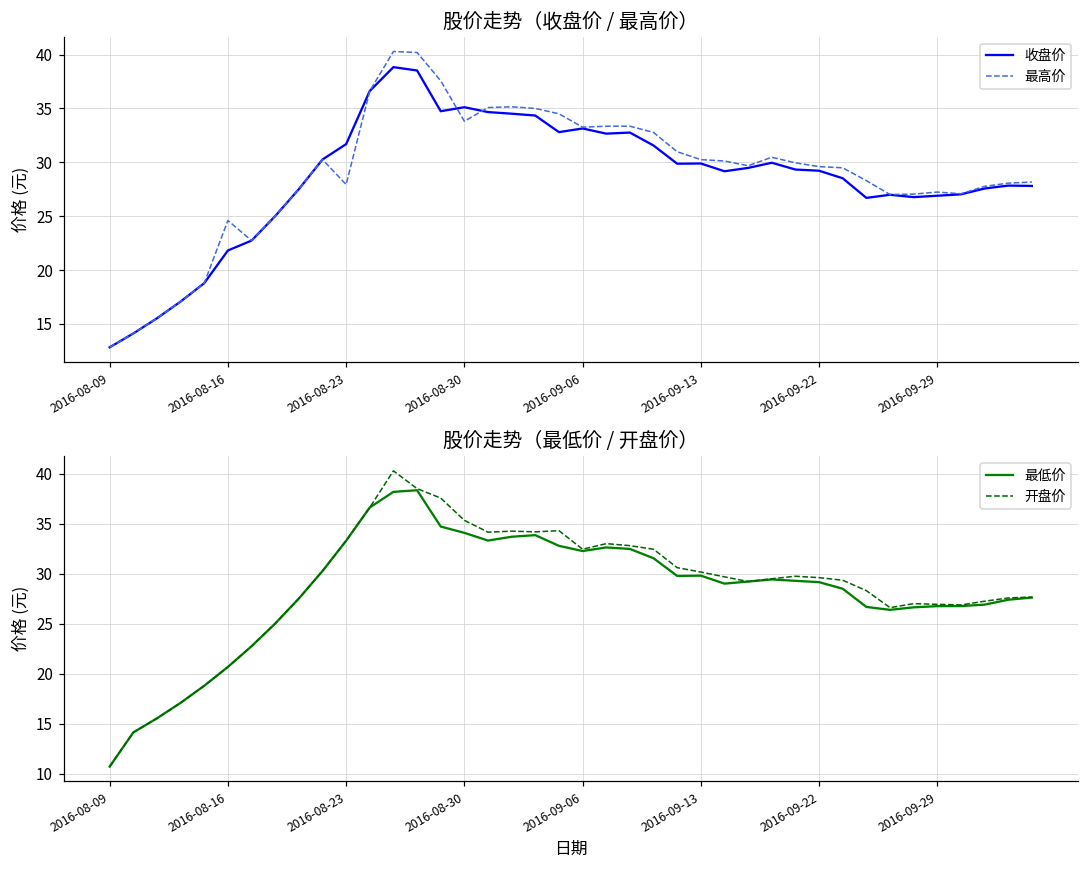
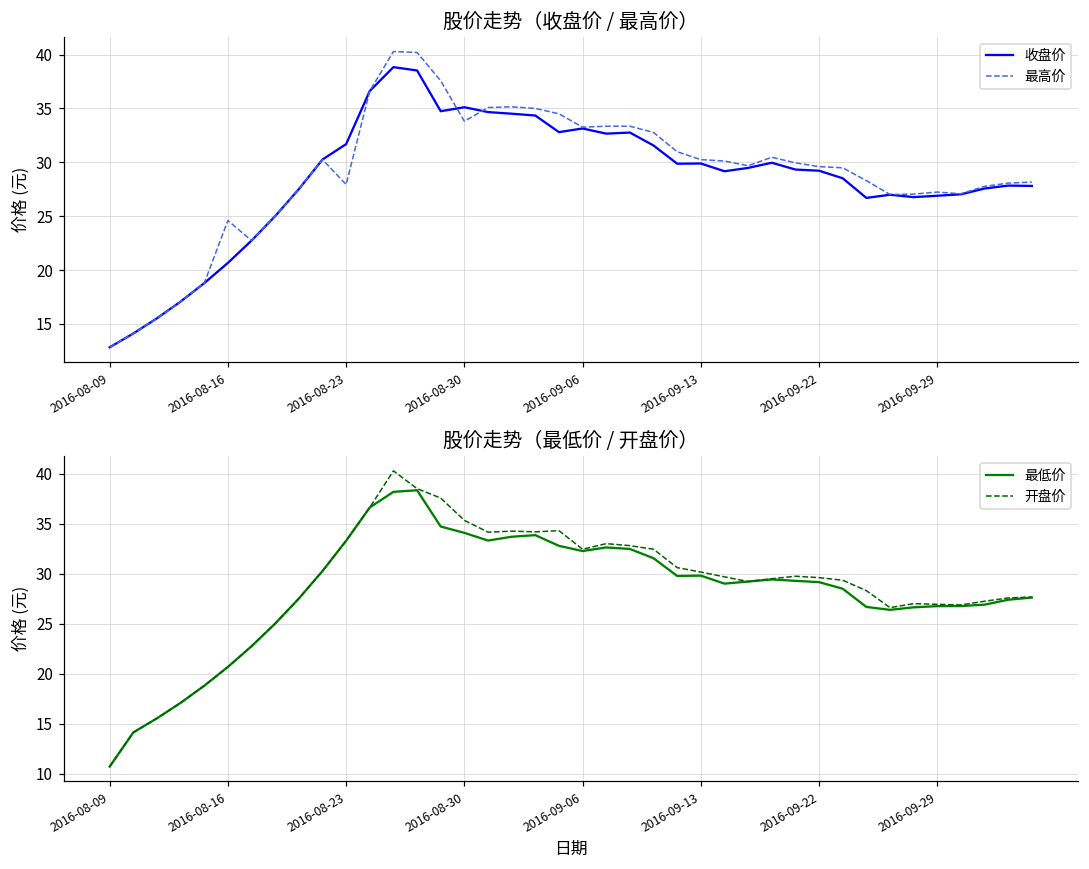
股价走势（收盘价 / 最高价）, 收盘价, 2016-08-16: 22 -> 21
